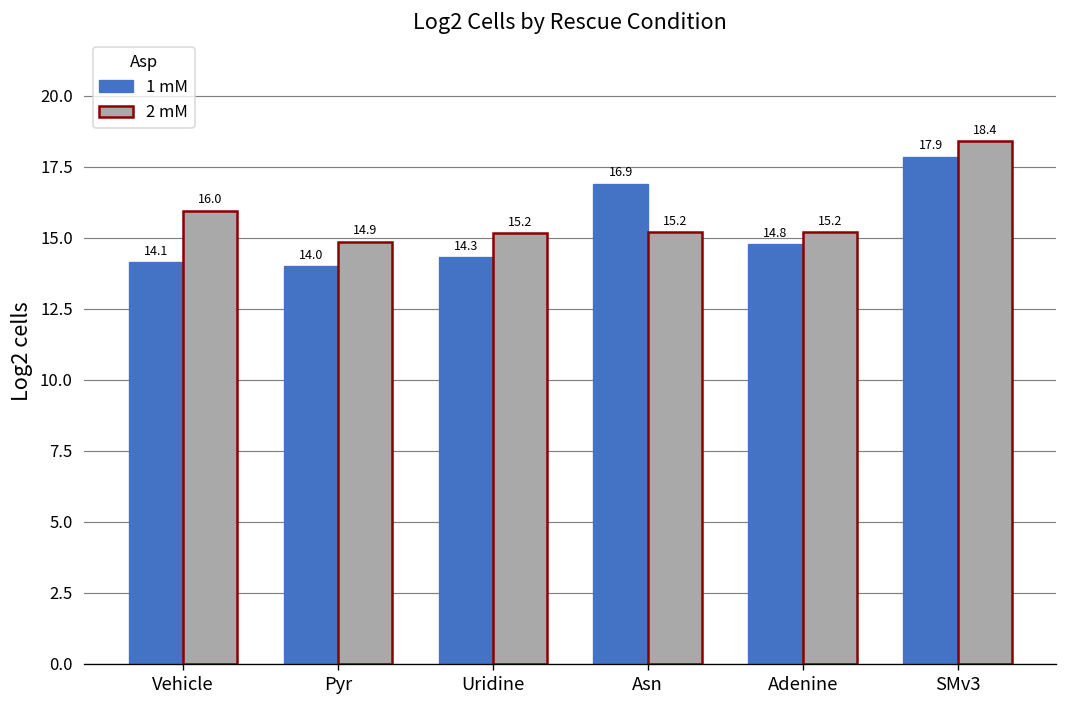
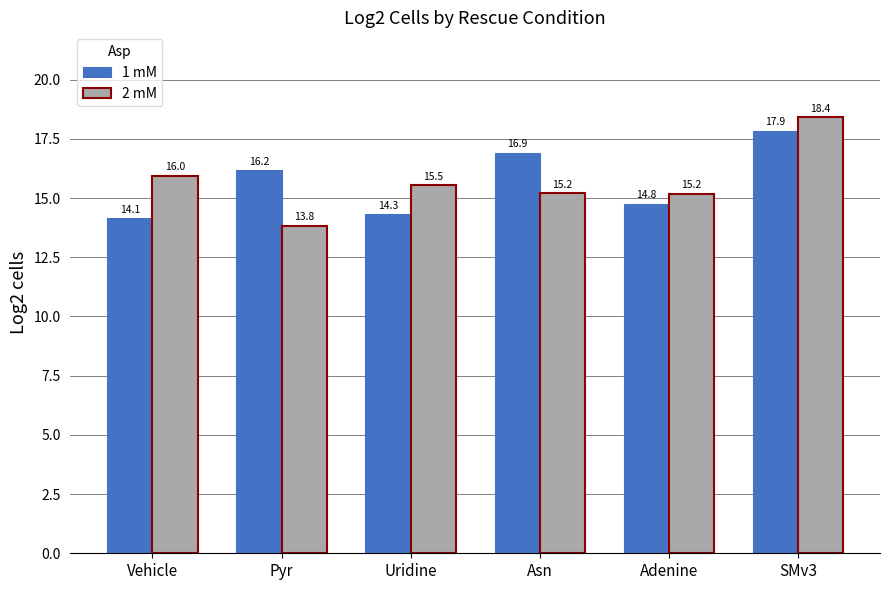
1 mM, Pyr: 14.0 -> 16.2
2 mM, Pyr: 14.9 -> 13.8
2 mM, Uridine: 15.2 -> 15.5
